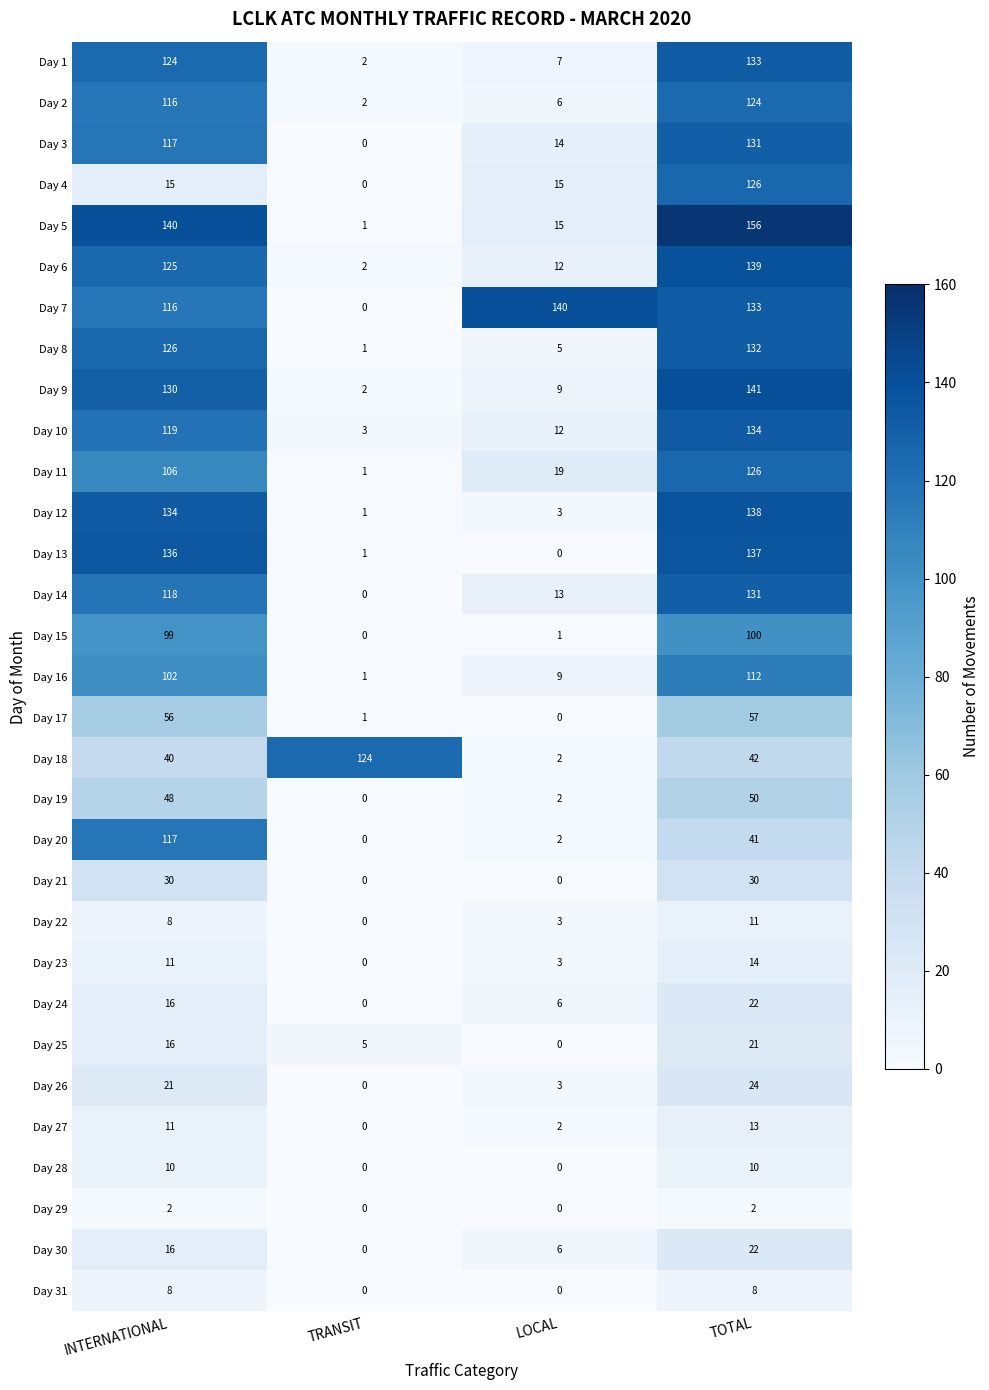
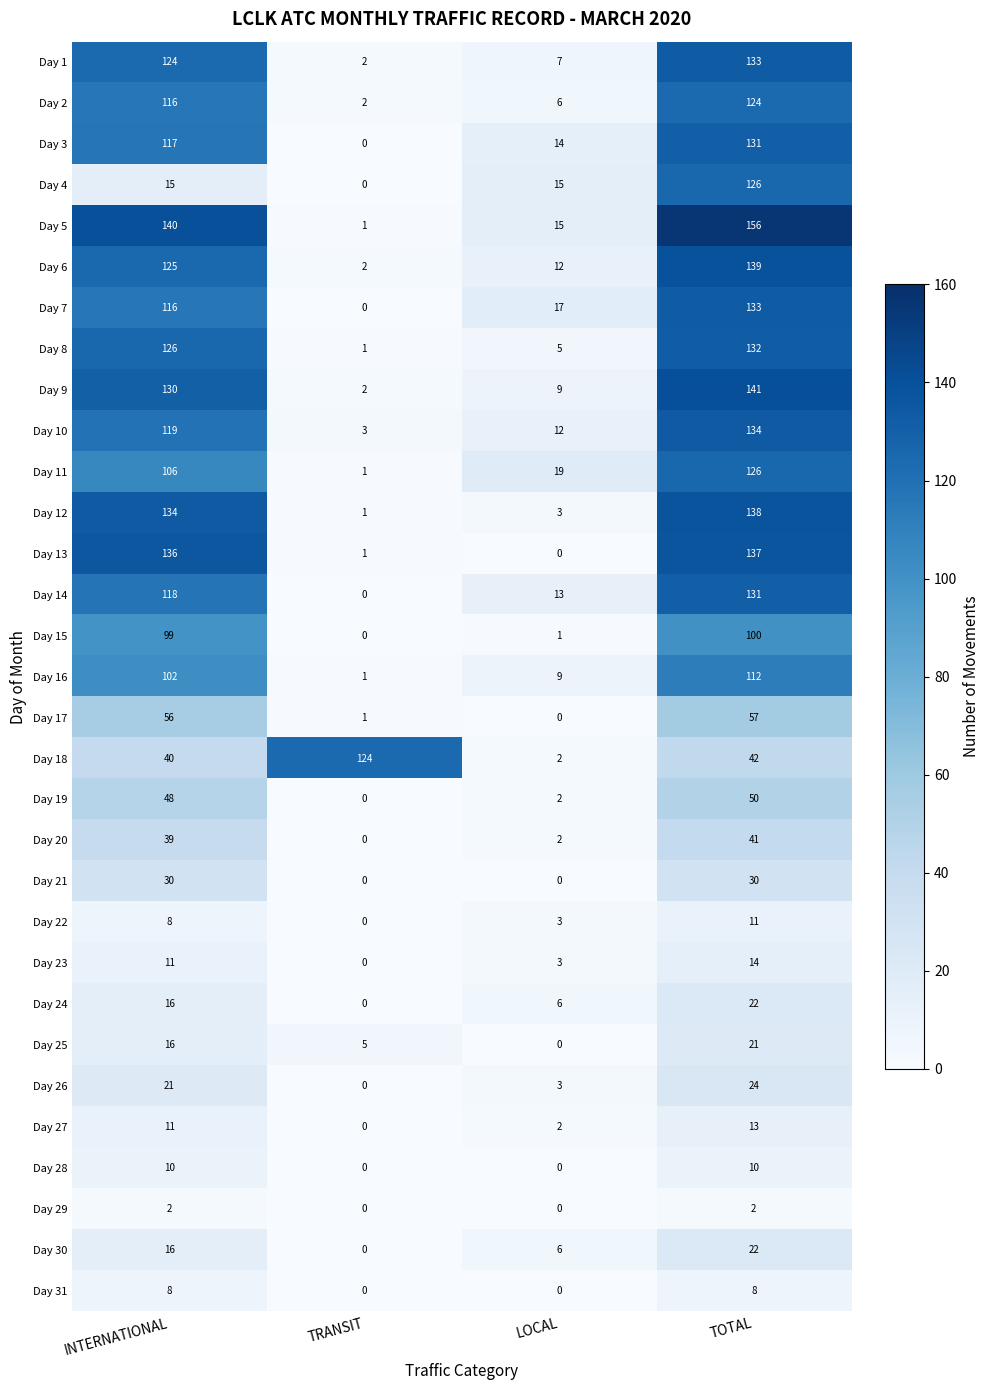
Day 7, LOCAL: 140 -> 17
Day 20, INTERNATIONAL: 117 -> 39
